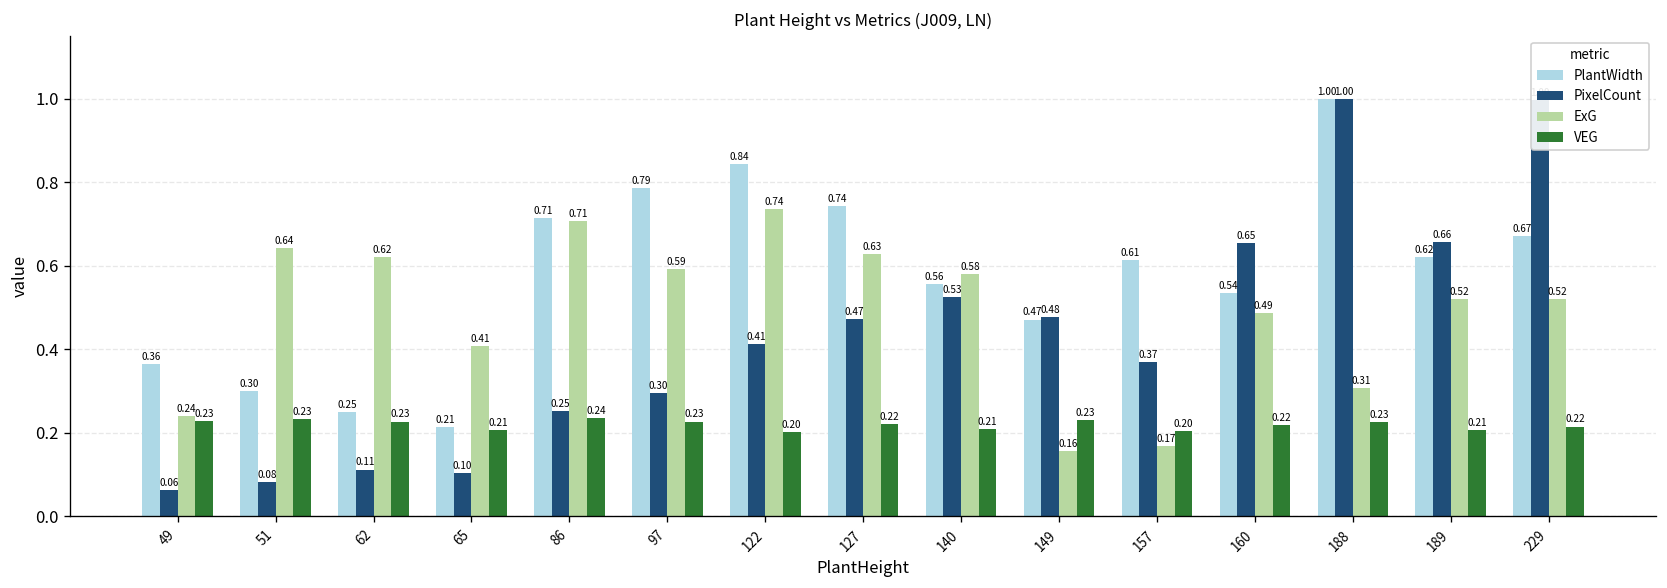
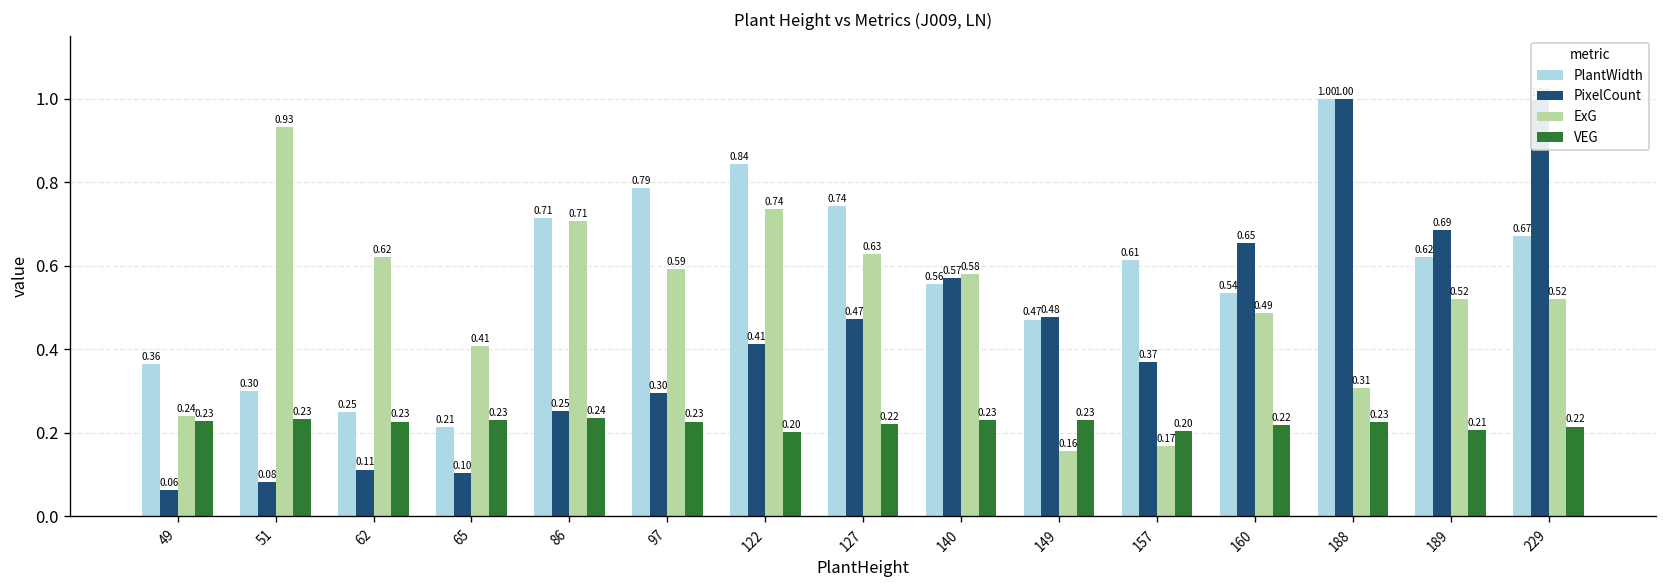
ExG, 51: 0.64 -> 0.93
VEG, 65: 0.21 -> 0.23
PixelCount, 140: 0.53 -> 0.57
VEG, 140: 0.21 -> 0.23
PixelCount, 189: 0.66 -> 0.69
